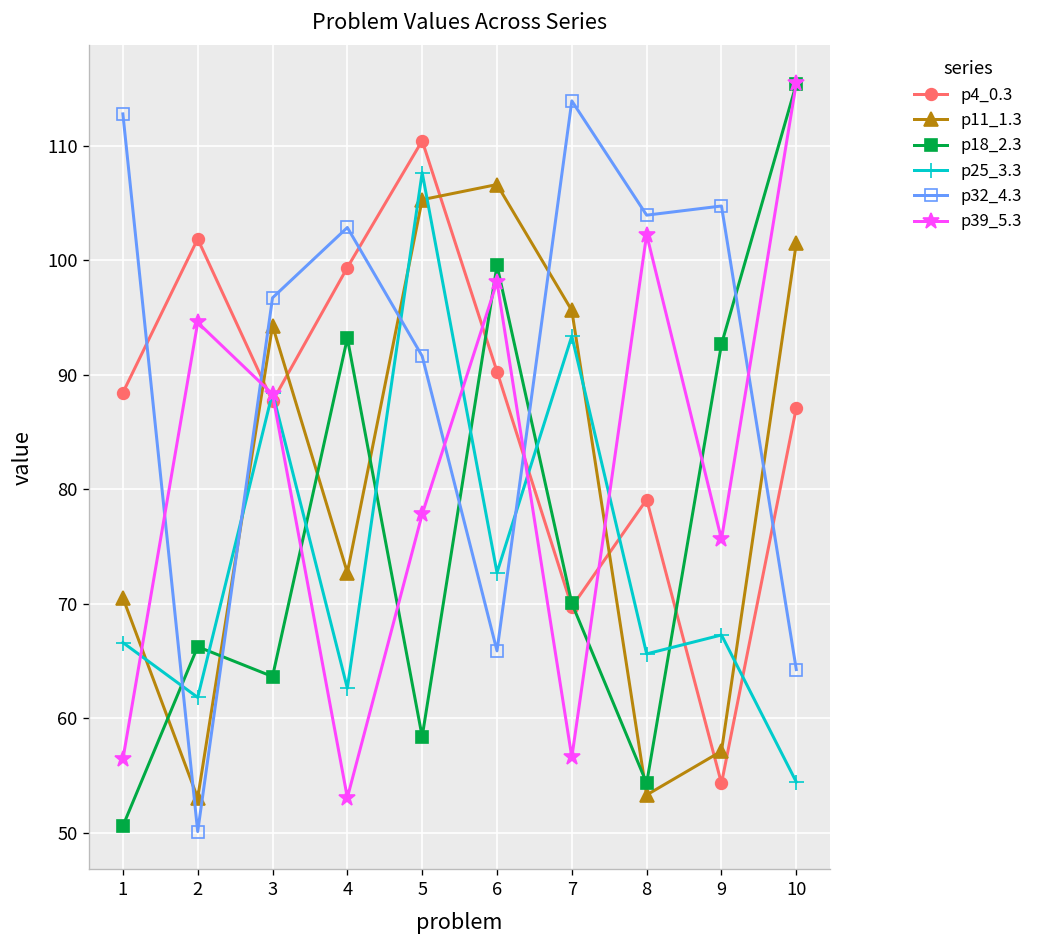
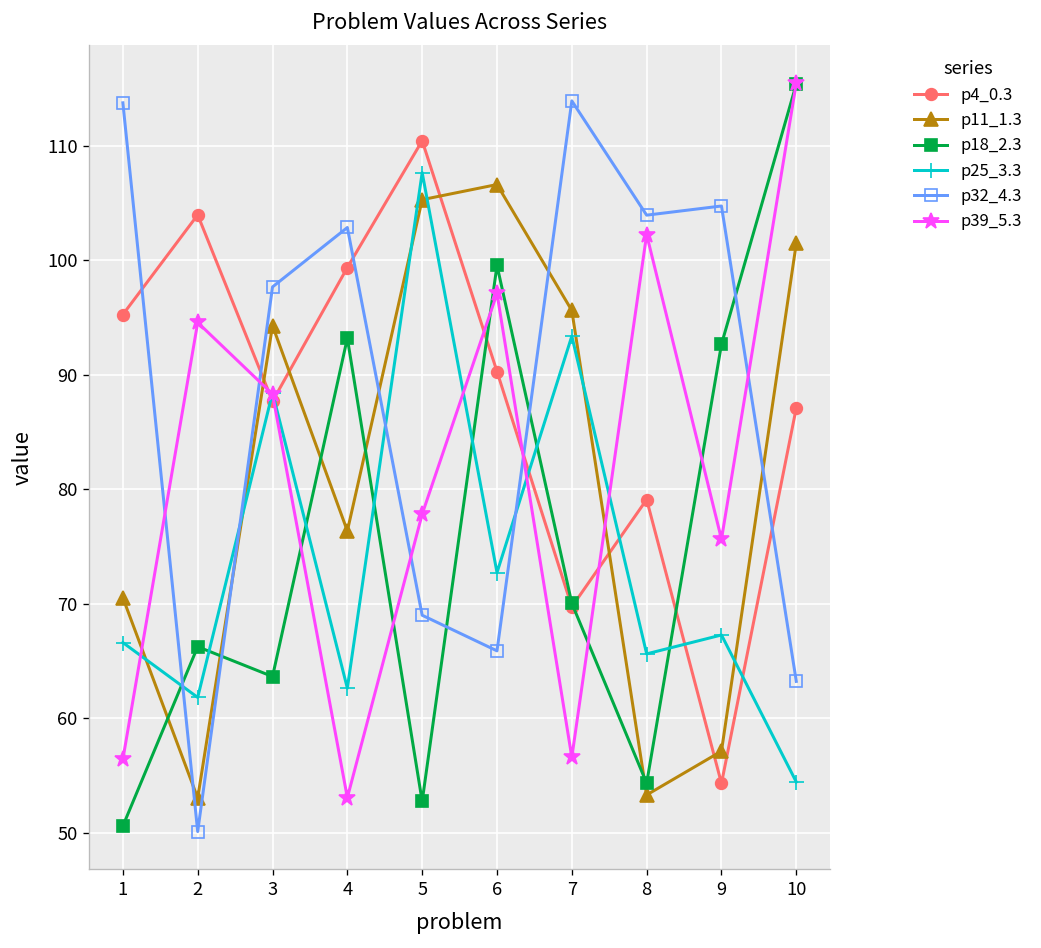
p4_0.3, 1: 88 -> 95
p32_4.3, 1: 113 -> 114
p4_0.3, 2: 102 -> 104
p32_4.3, 3: 97 -> 98
p11_1.3, 4: 73 -> 76
p18_2.3, 5: 58 -> 53
p32_4.3, 5: 92 -> 69
p39_5.3, 6: 98 -> 97
p32_4.3, 10: 64 -> 63
